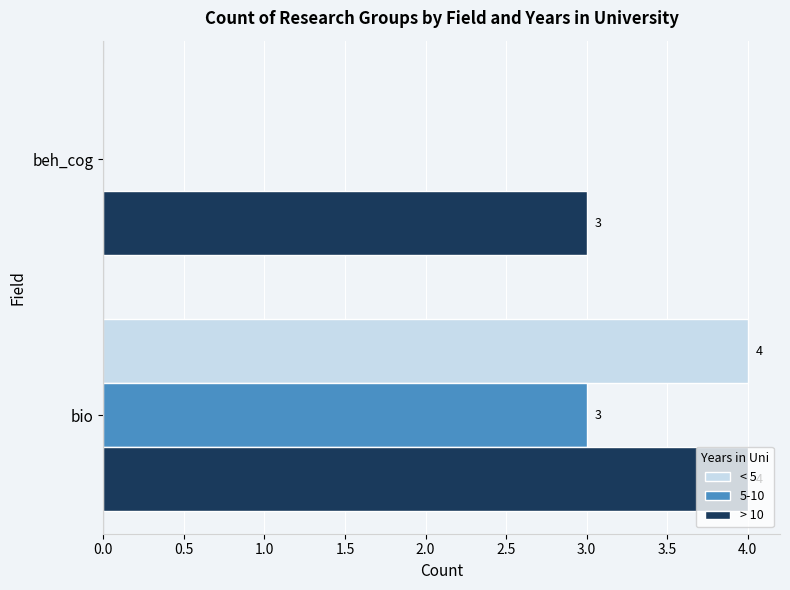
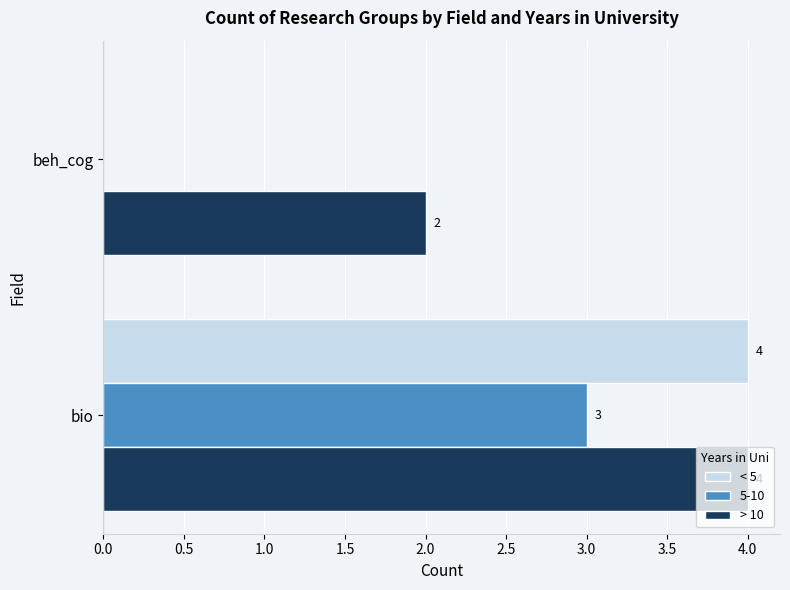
> 10, beh_cog: 3 -> 2
